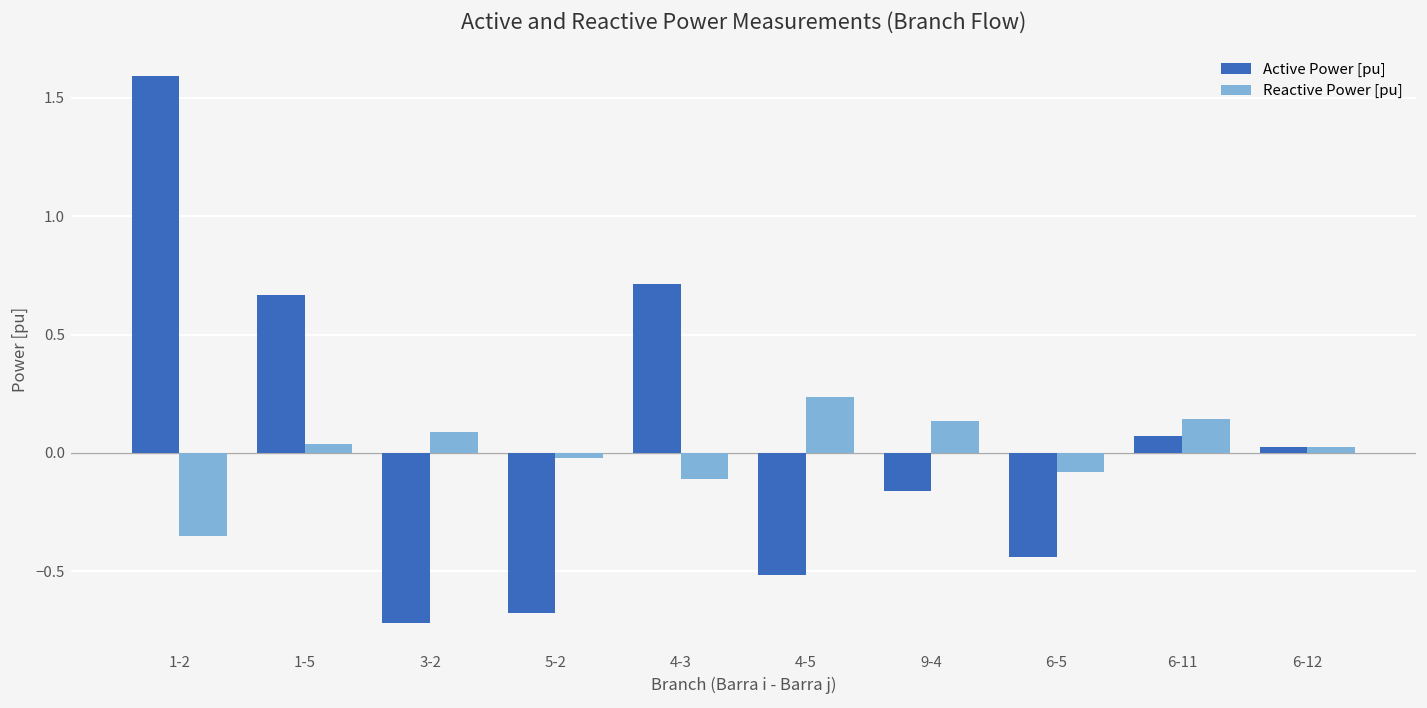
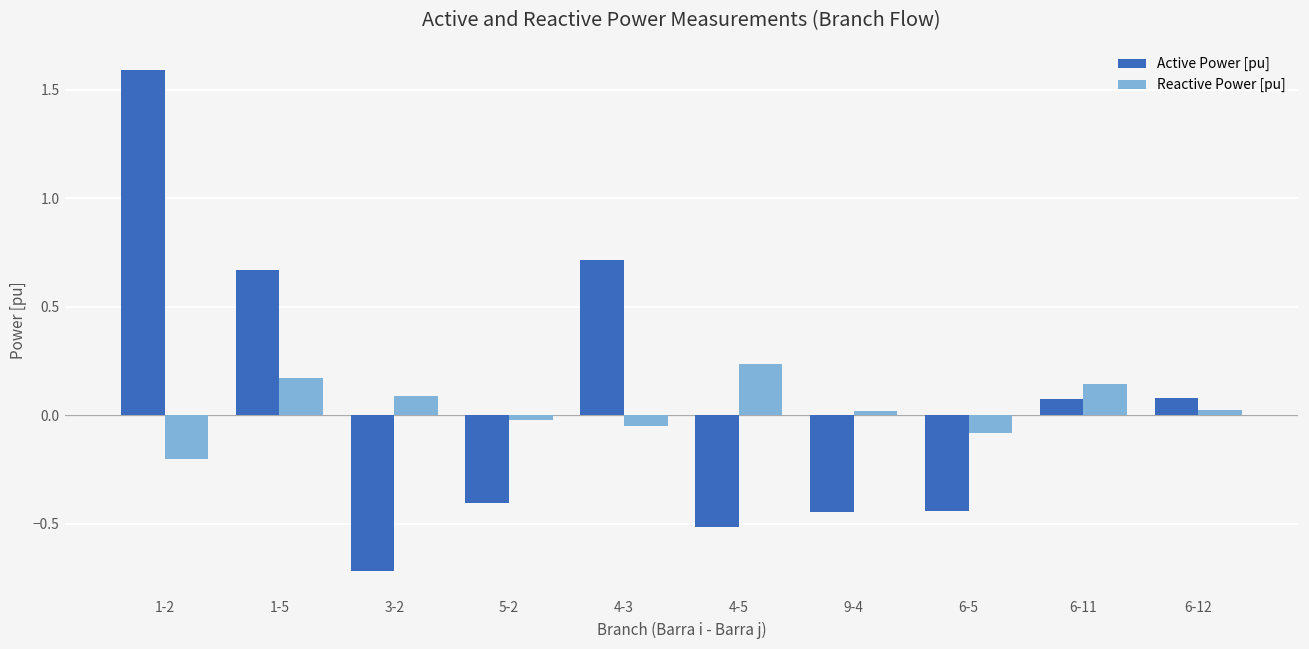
Reactive Power [pu], 1-2: -0.35 -> -0.20
Reactive Power [pu], 1-5: 0.04 -> 0.17
Active Power [pu], 5-2: -0.68 -> -0.41
Reactive Power [pu], 4-3: -0.11 -> -0.05
Active Power [pu], 9-4: -0.16 -> -0.45
Reactive Power [pu], 9-4: 0.13 -> 0.02
Active Power [pu], 6-12: 0.02 -> 0.08
